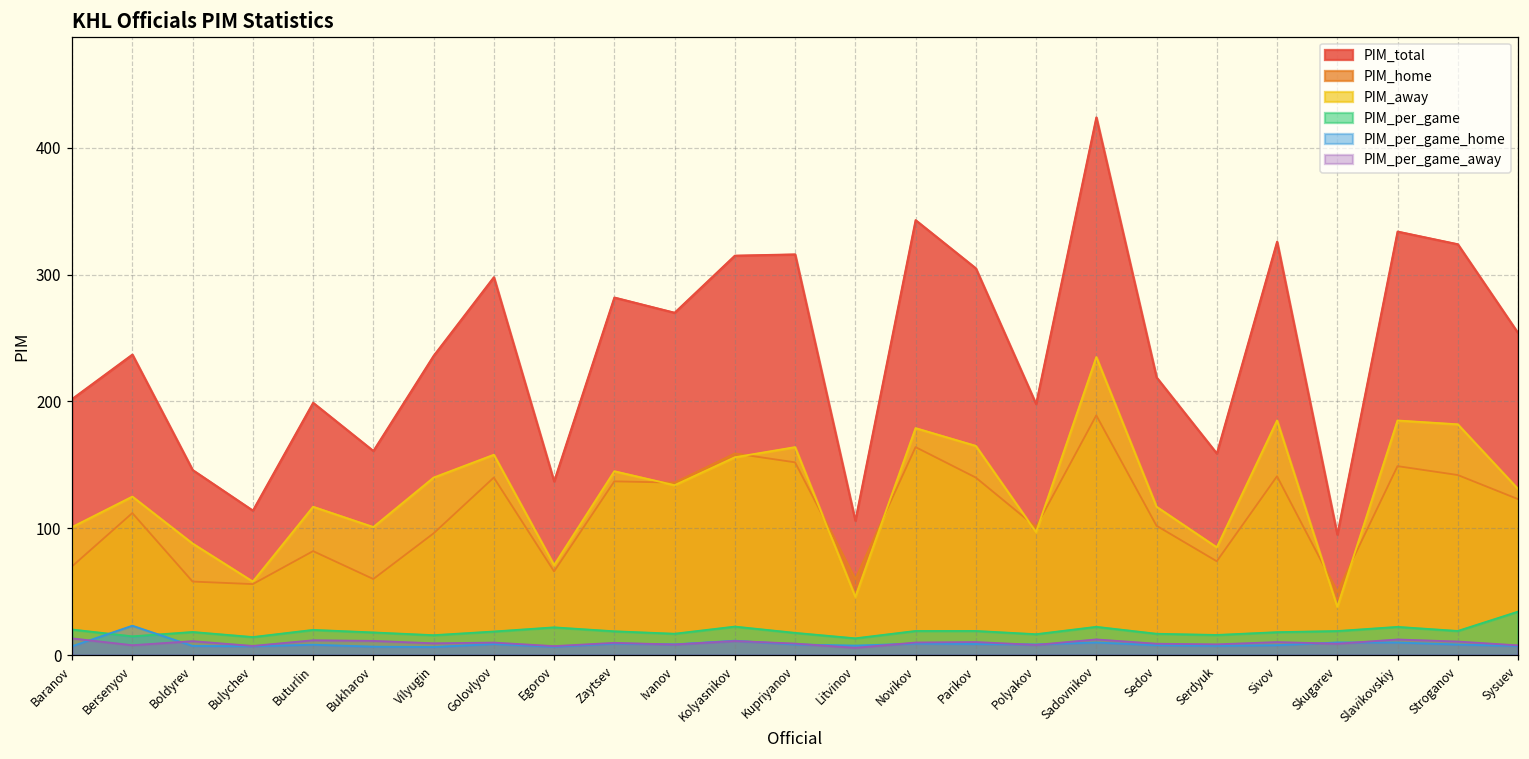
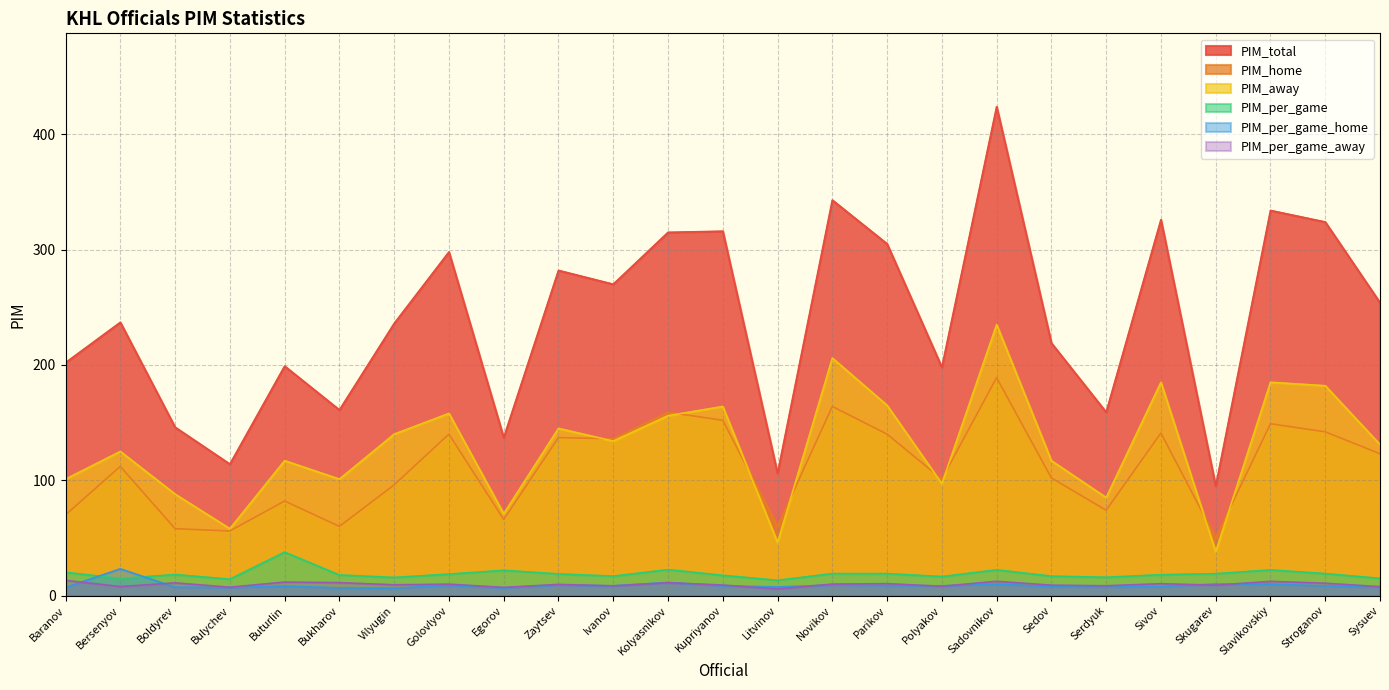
PIM_per_game, Buturlin: 20 -> 38
PIM_away, Novikov: 179 -> 206
PIM_per_game, Sysuev: 34 -> 15
